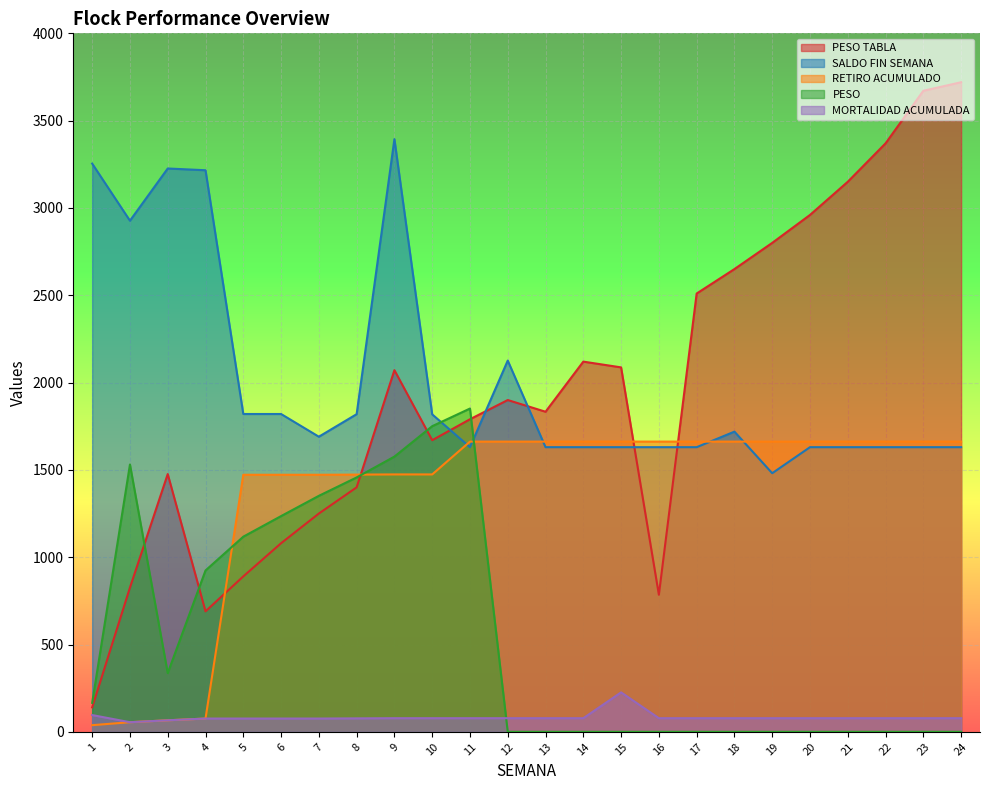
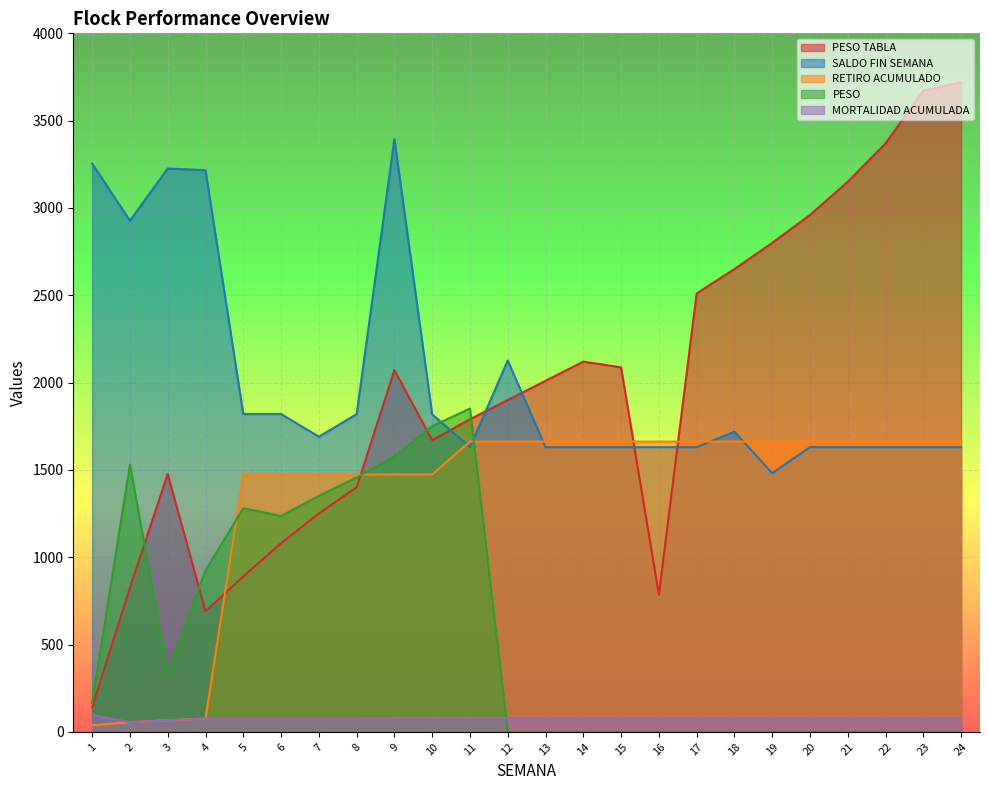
PESO, 5: 1120 -> 1280
PESO TABLA, 13: 1830 -> 2010
MORTALIDAD ACUMULADA, 15: 230 -> 80
